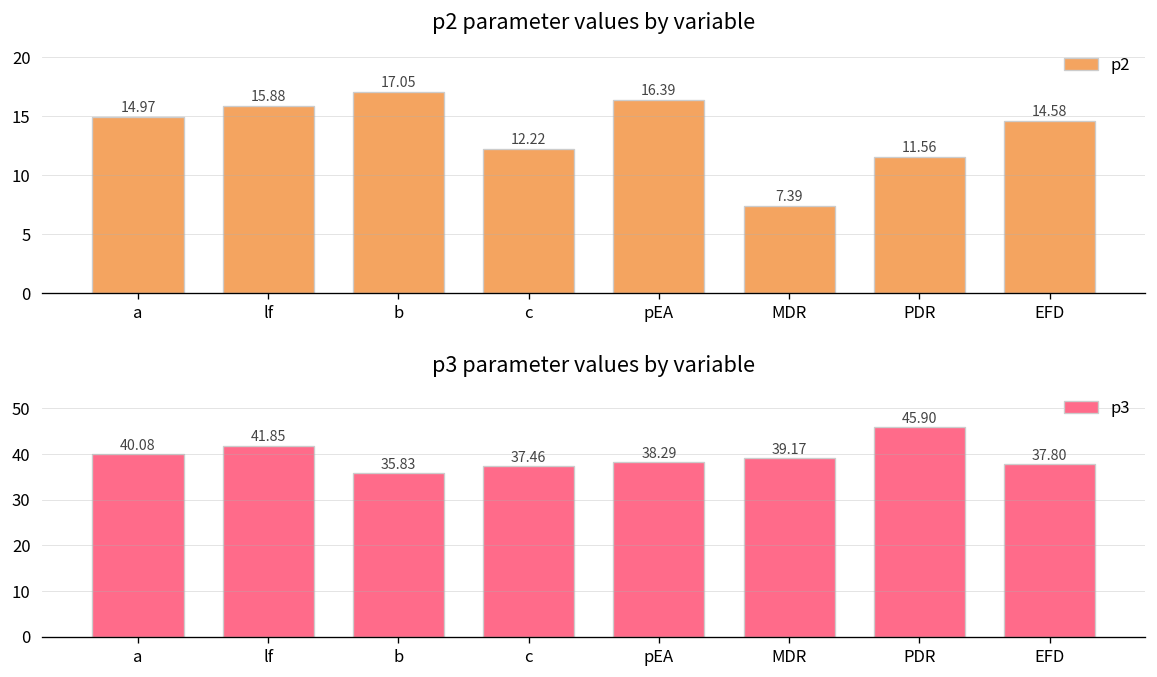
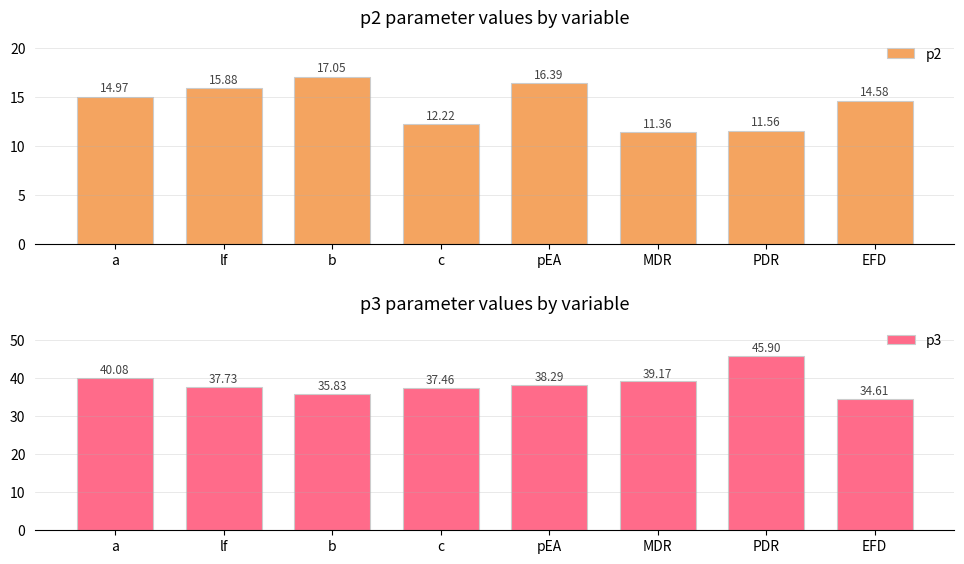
p2 parameter values by variable, MDR: 7.39 -> 11.36
p3 parameter values by variable, lf: 41.85 -> 37.73
p3 parameter values by variable, EFD: 37.80 -> 34.61
